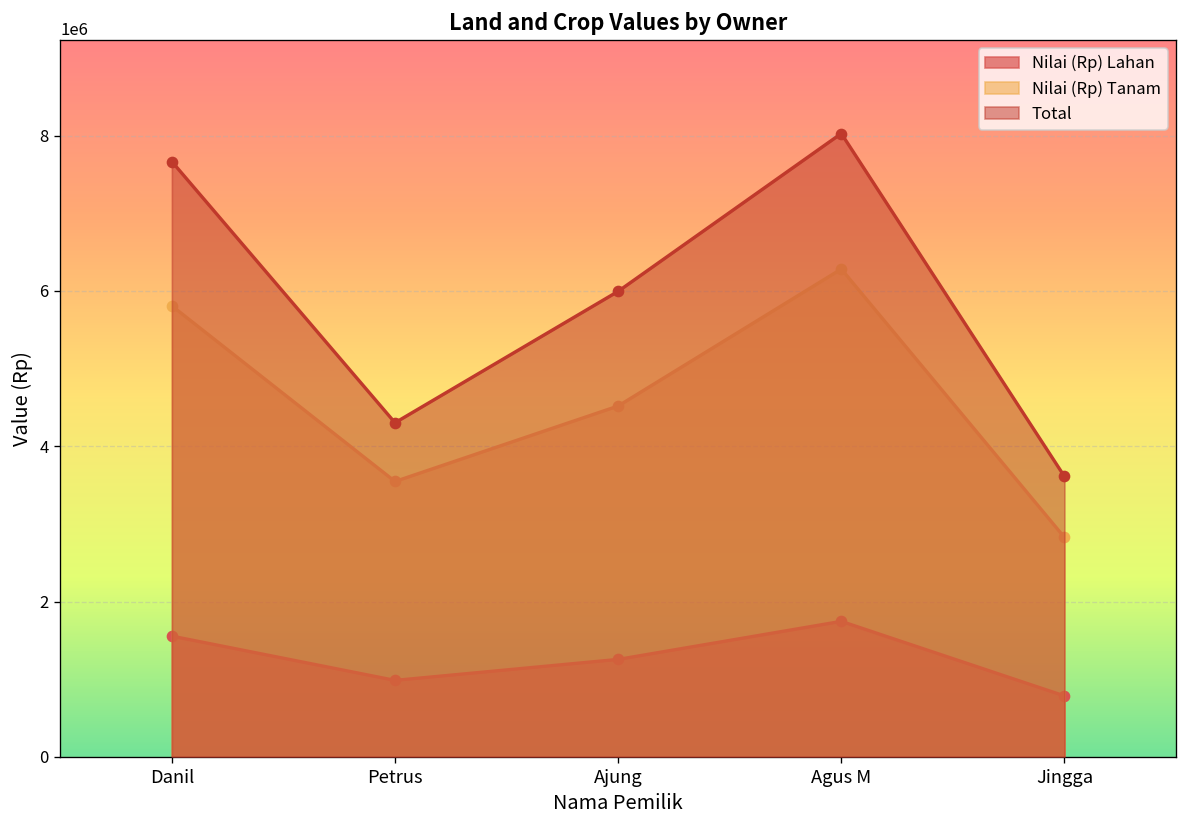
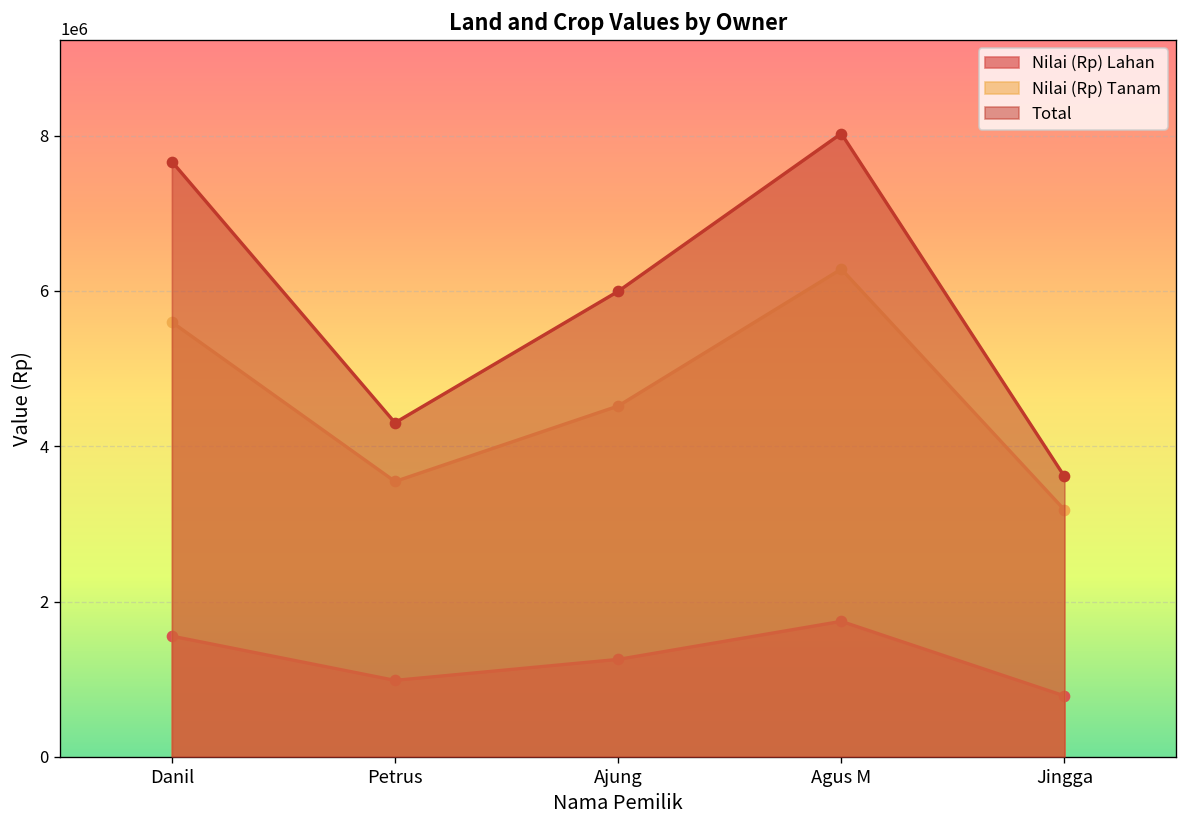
Nilai (Rp) Tanam, Danil: 5800000 -> 5600000
Nilai (Rp) Tanam, Jingga: 2800000 -> 3200000
